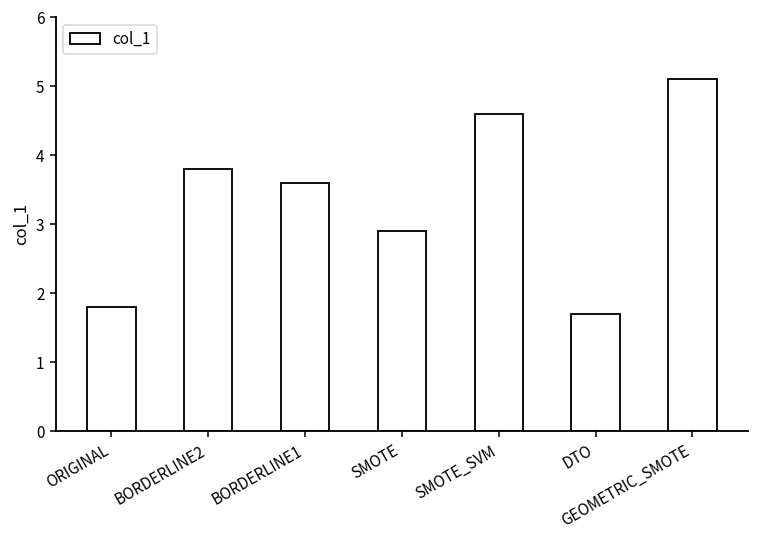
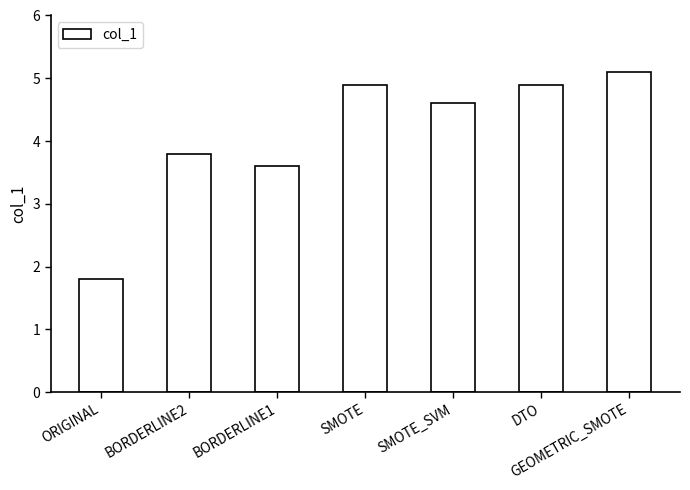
SMOTE: 2.9 -> 4.9
DTO: 1.7 -> 4.9
